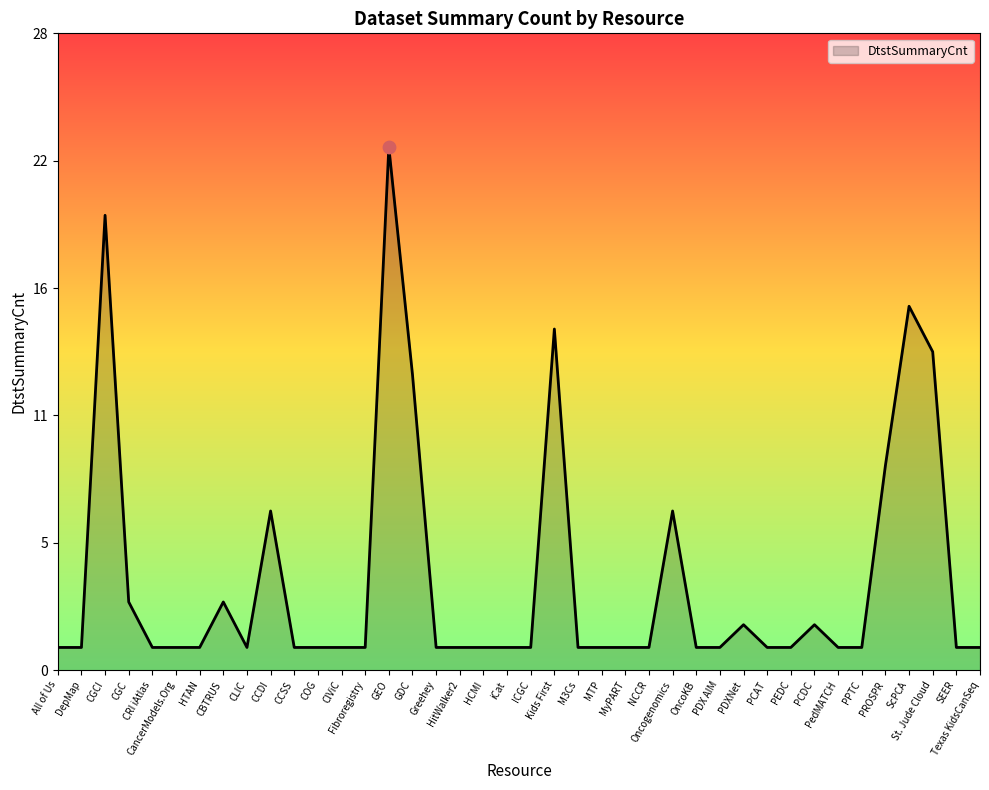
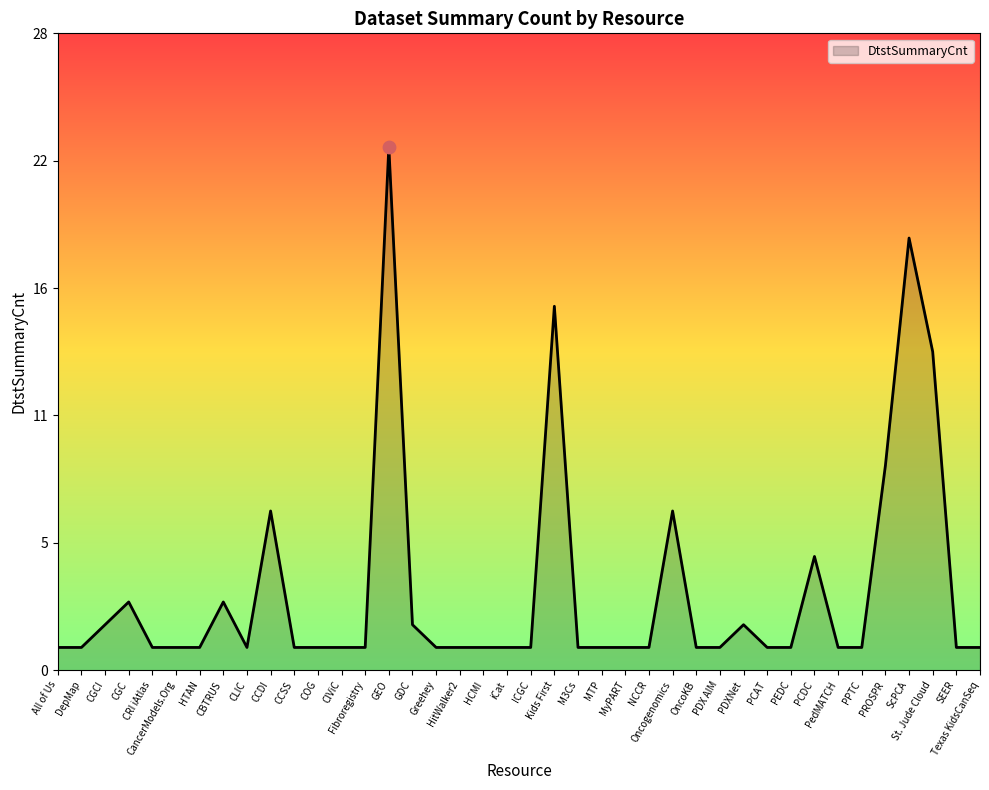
DtstSummaryCnt, CGCI: 20 -> 2
DtstSummaryCnt, GDC: 13 -> 2
DtstSummaryCnt, Kids First: 15 -> 16
DtstSummaryCnt, PCDC: 2 -> 5
DtstSummaryCnt, ScPCA: 16 -> 19
